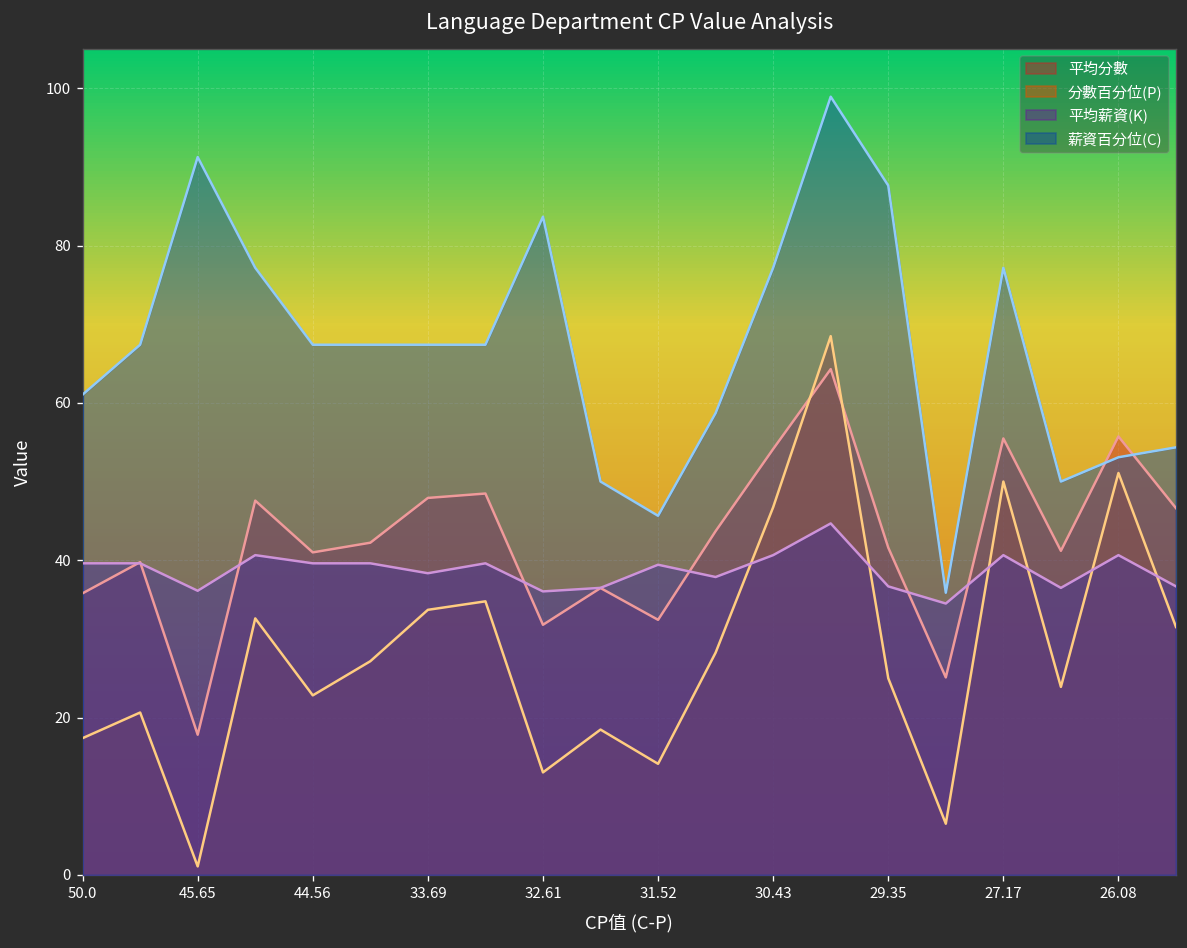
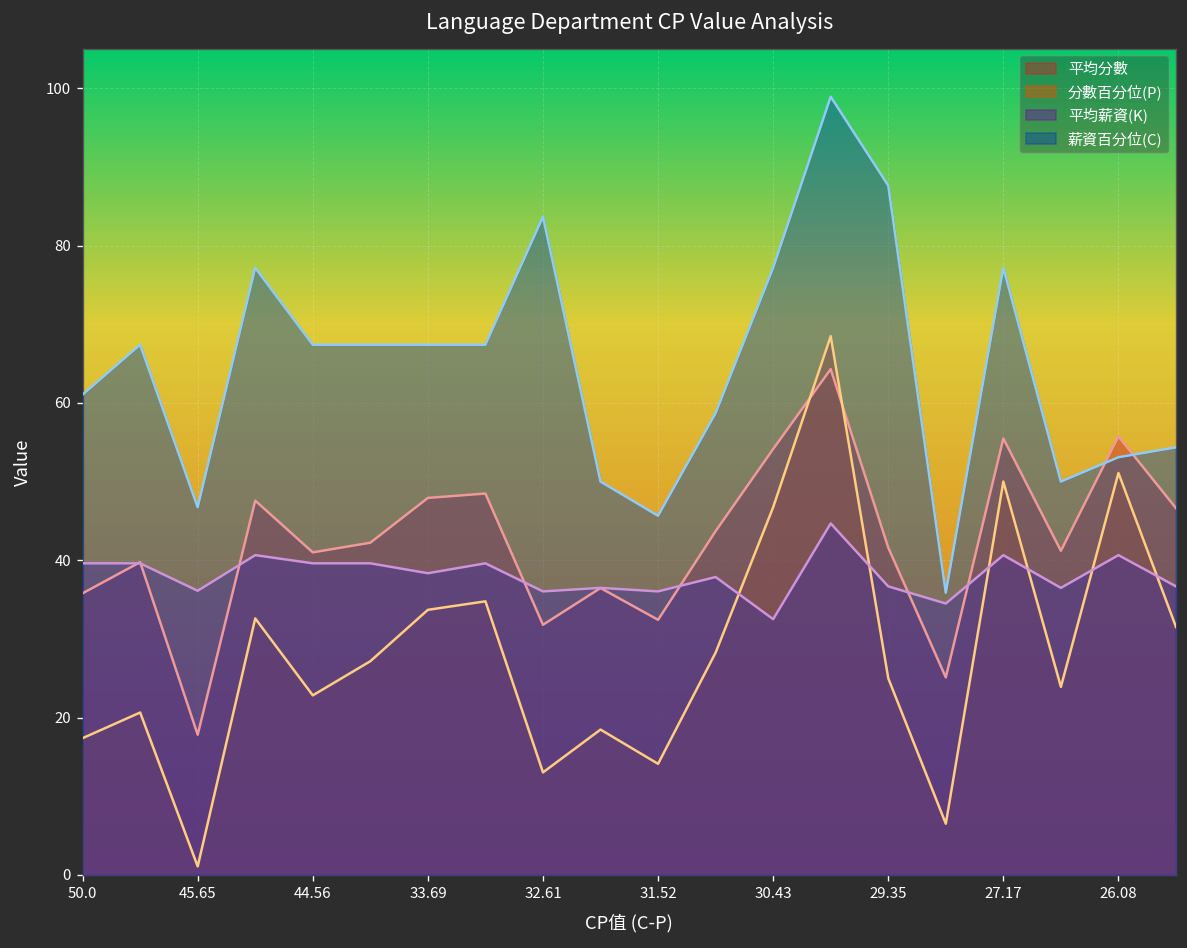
薪資百分位(C), 45.65: 91 -> 47
平均薪資(K), 31.52: 39 -> 36
平均薪資(K), 30.43: 41 -> 33
